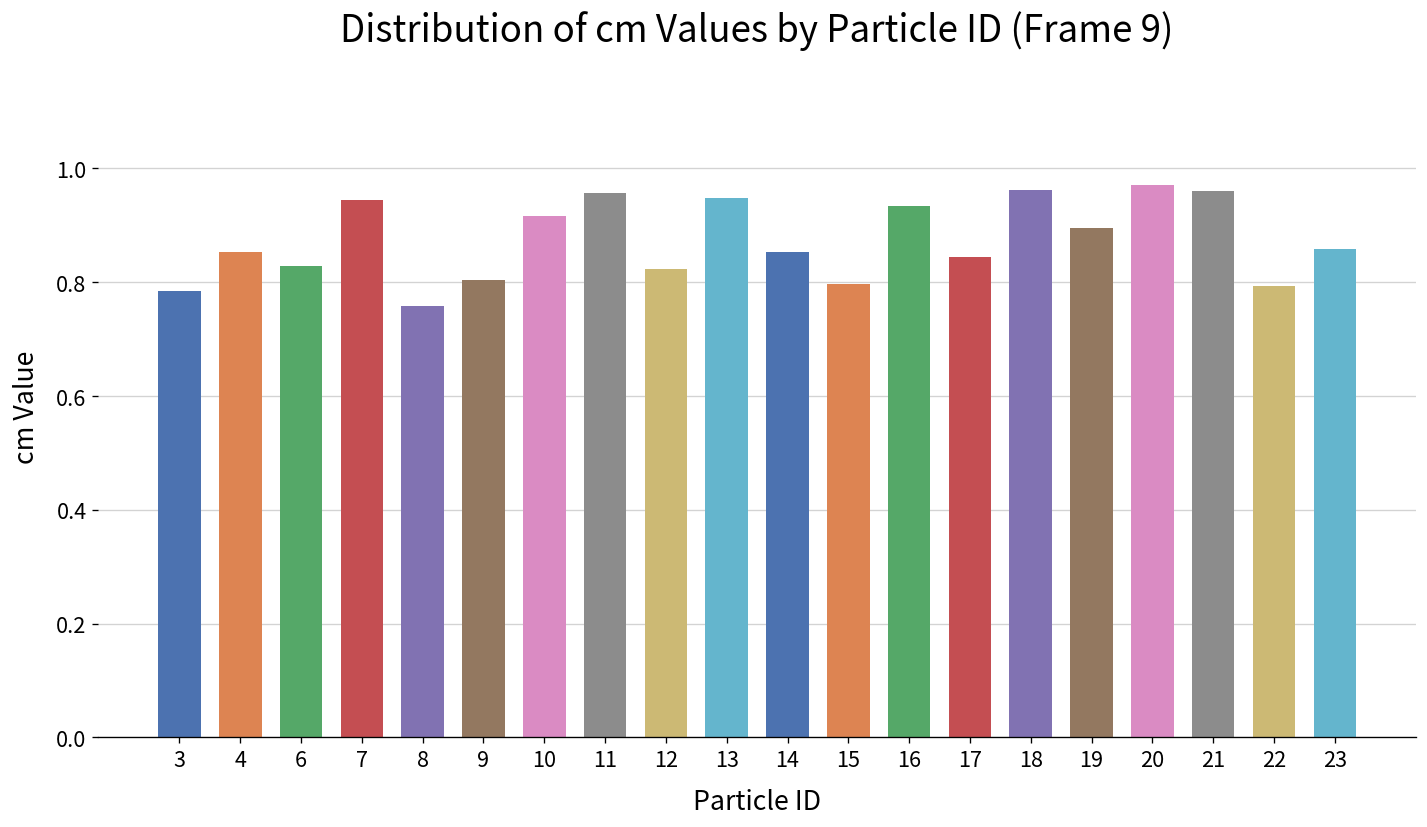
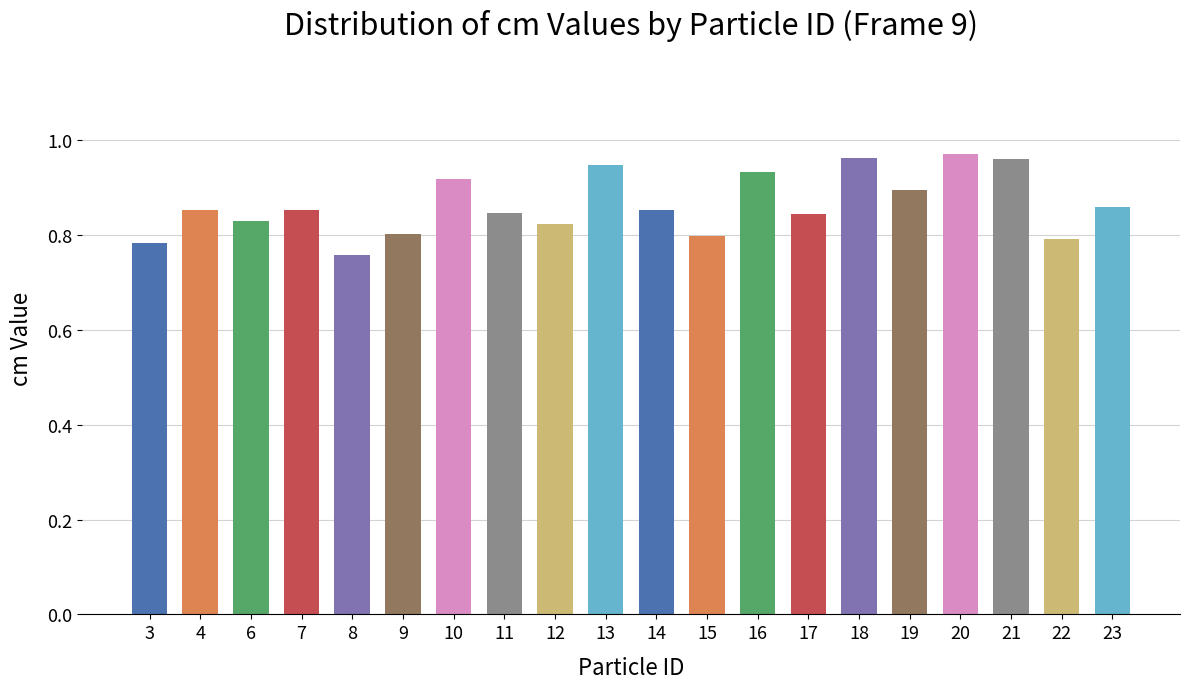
7: 0.94 -> 0.85
11: 0.96 -> 0.85
